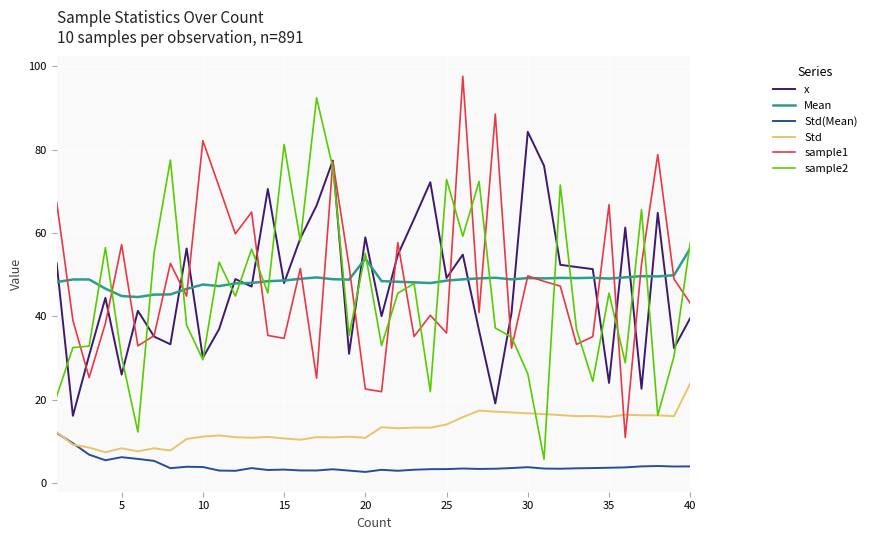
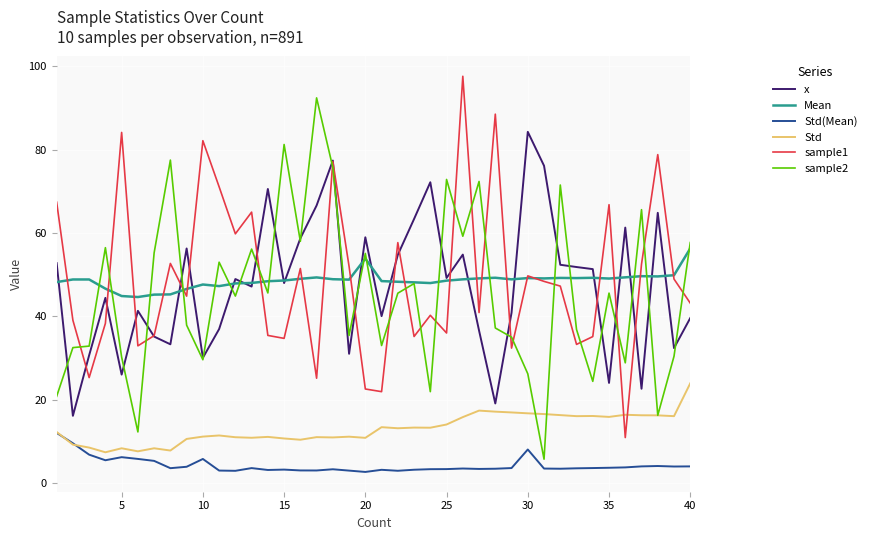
sample1, 5: 57 -> 84
Std(Mean), 10: 4 -> 6
Std(Mean), 30: 4 -> 8
